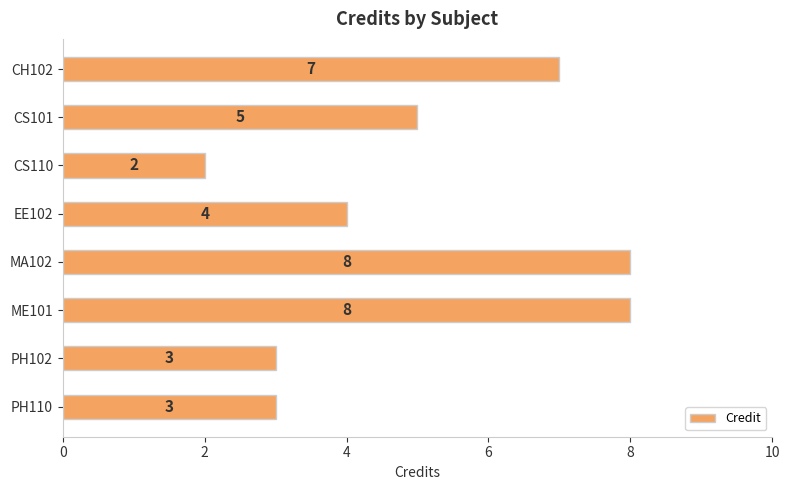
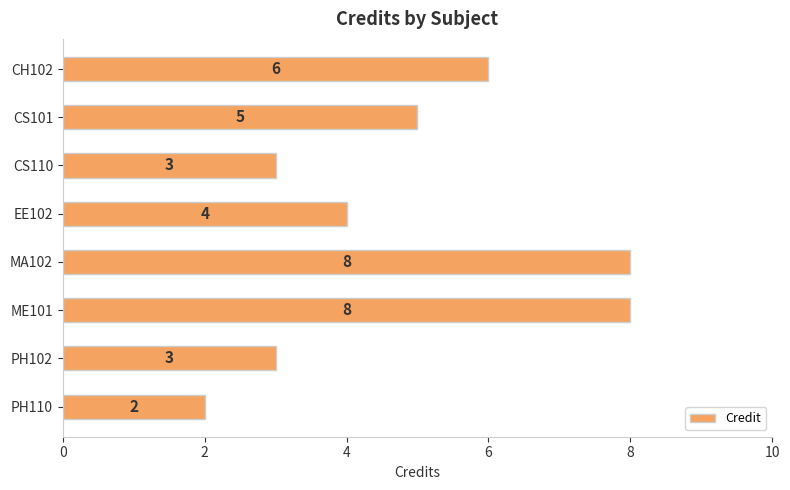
CH102: 7 -> 6
CS110: 2 -> 3
PH110: 3 -> 2
